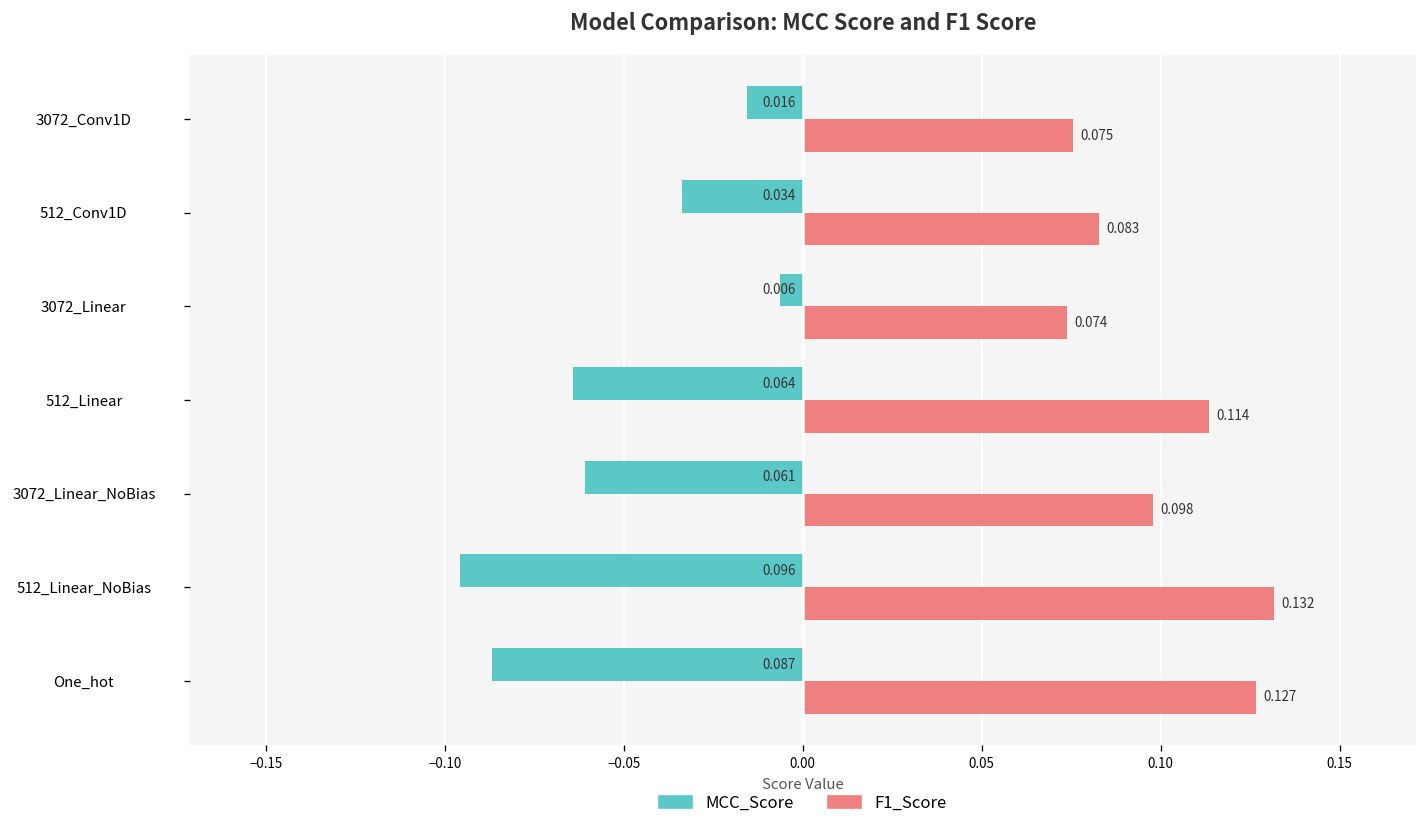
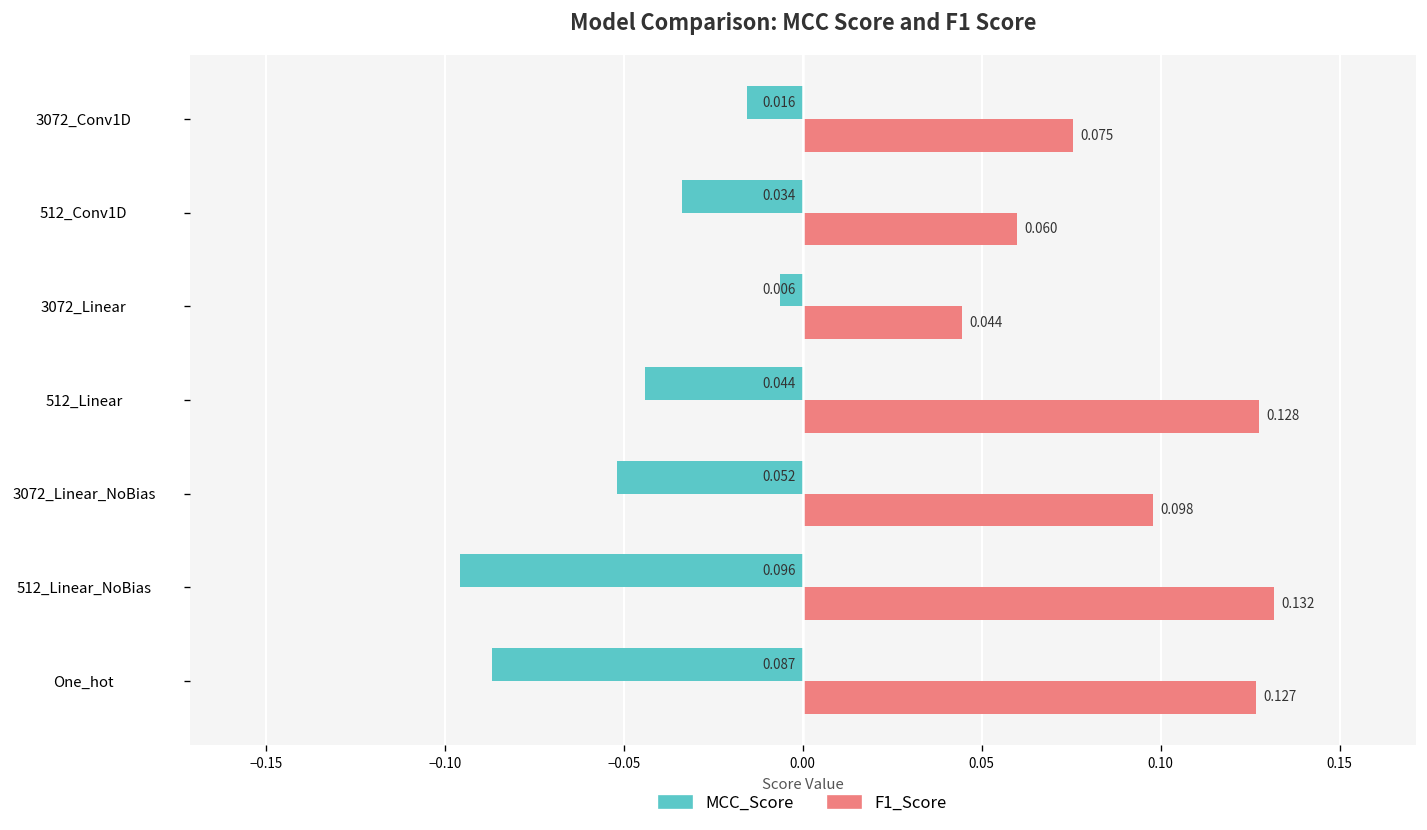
F1_Score, 512_Conv1D: 0.083 -> 0.060
F1_Score, 3072_Linear: 0.074 -> 0.044
MCC_Score, 512_Linear: 0.064 -> 0.044
F1_Score, 512_Linear: 0.114 -> 0.128
MCC_Score, 3072_Linear_NoBias: 0.061 -> 0.052
